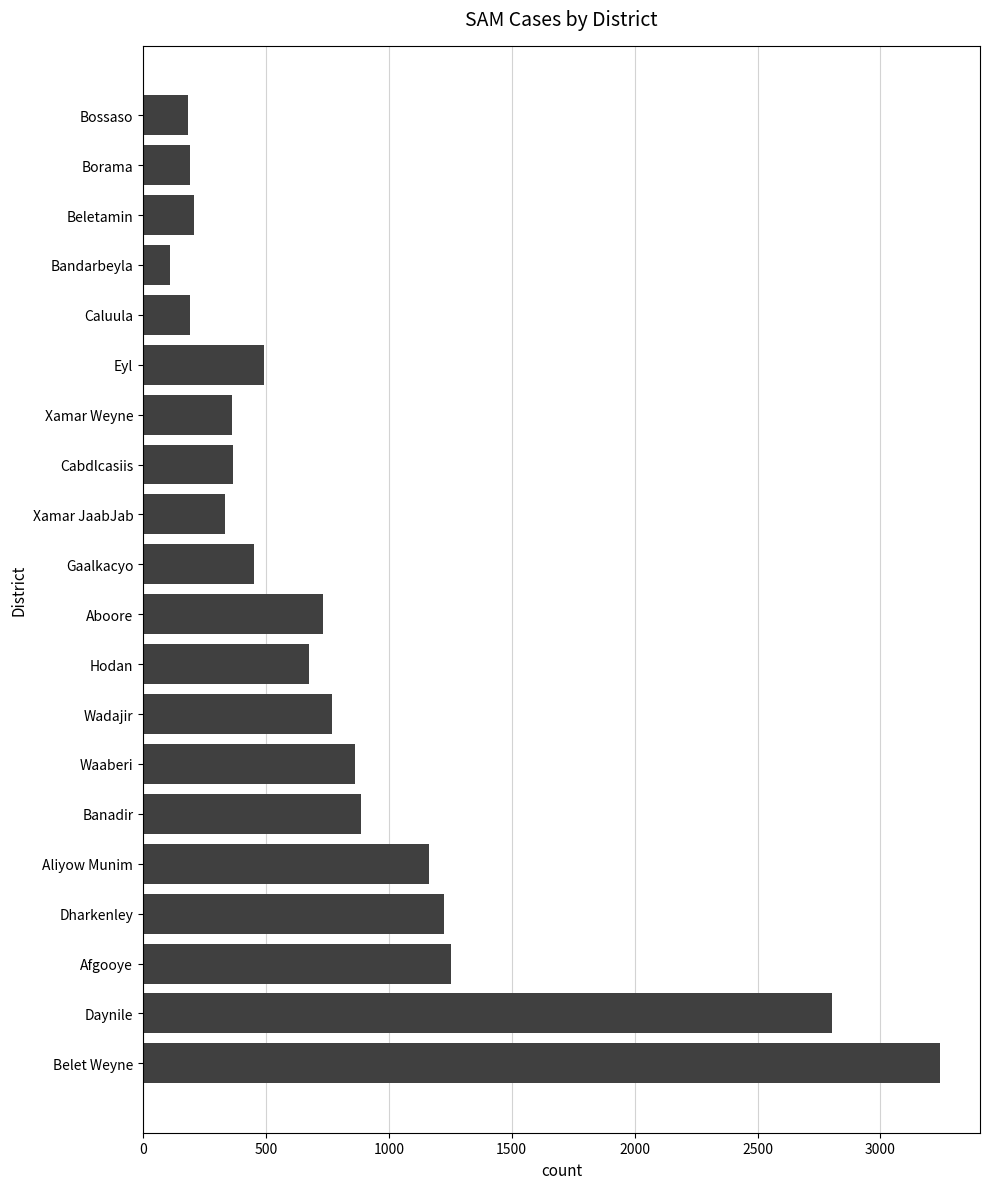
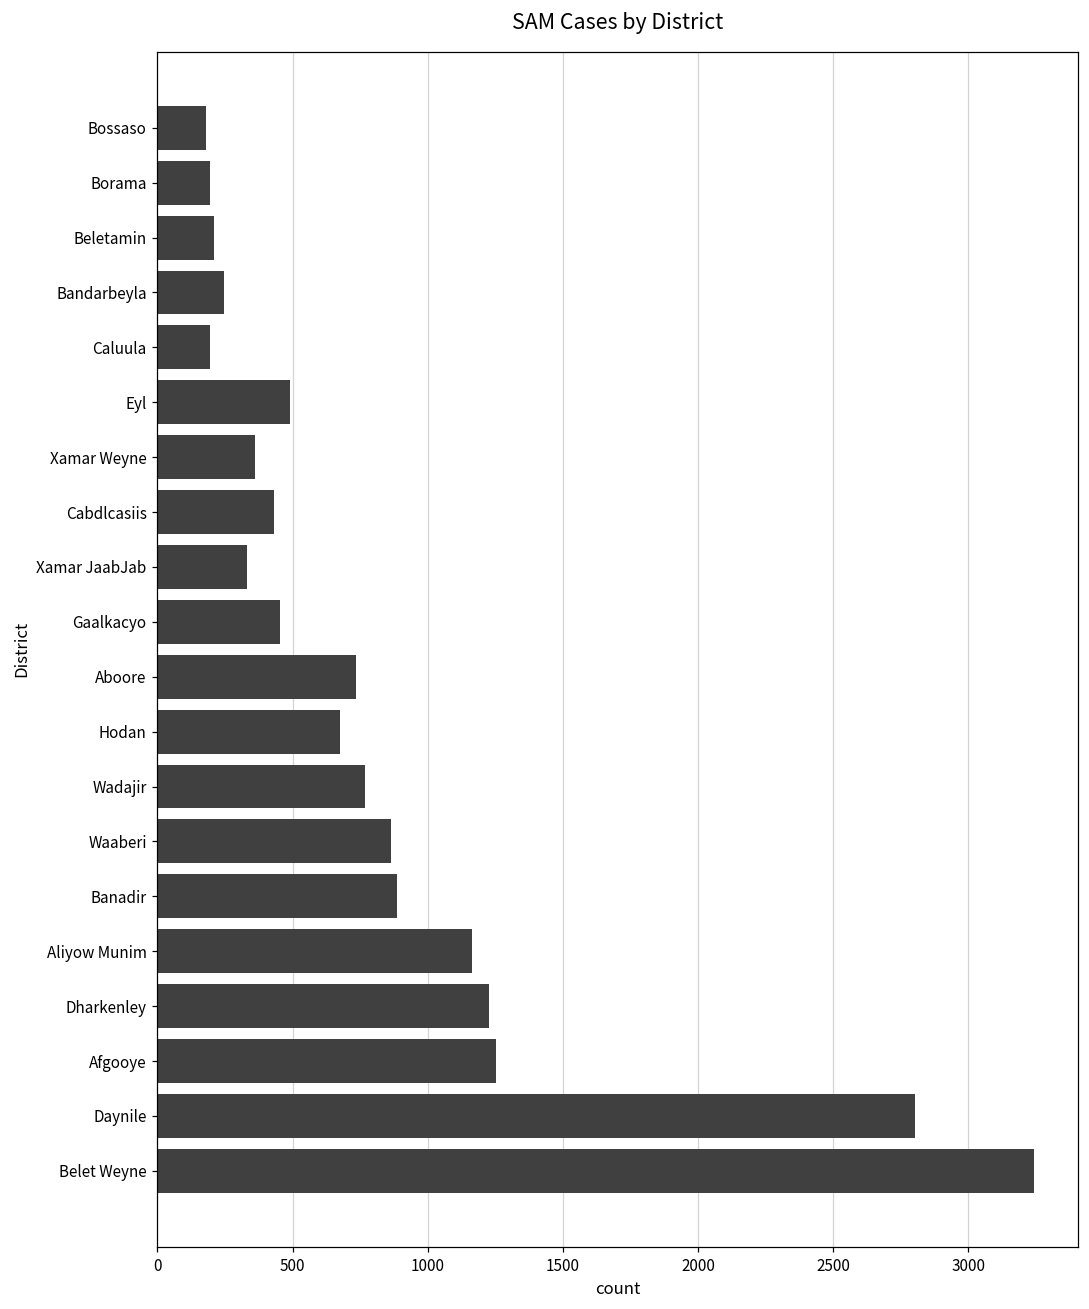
Bandarbeyla: 110 -> 250
Cabdlcasiis: 370 -> 430
